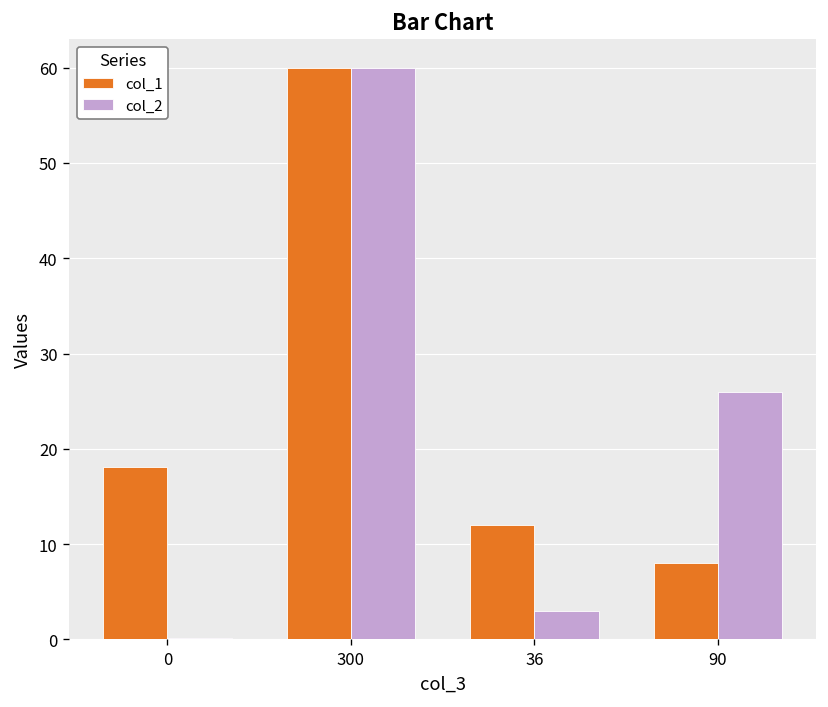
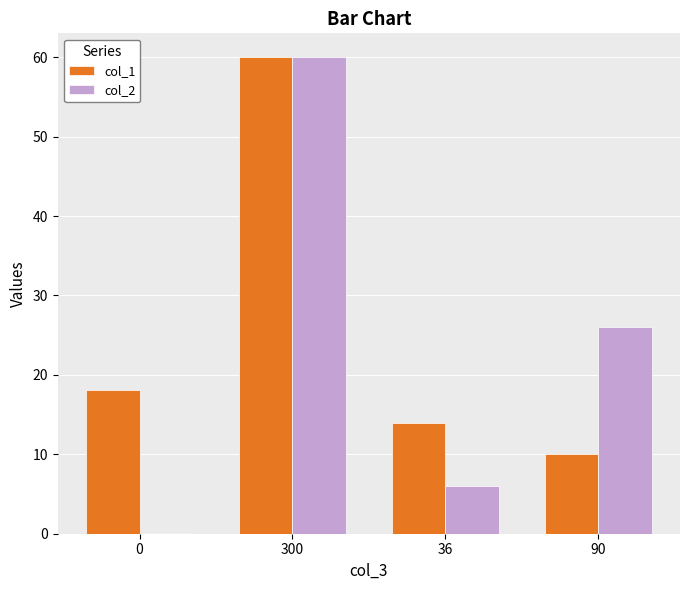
col_1, 36: 12 -> 14
col_2, 36: 3 -> 6
col_1, 90: 8 -> 10
